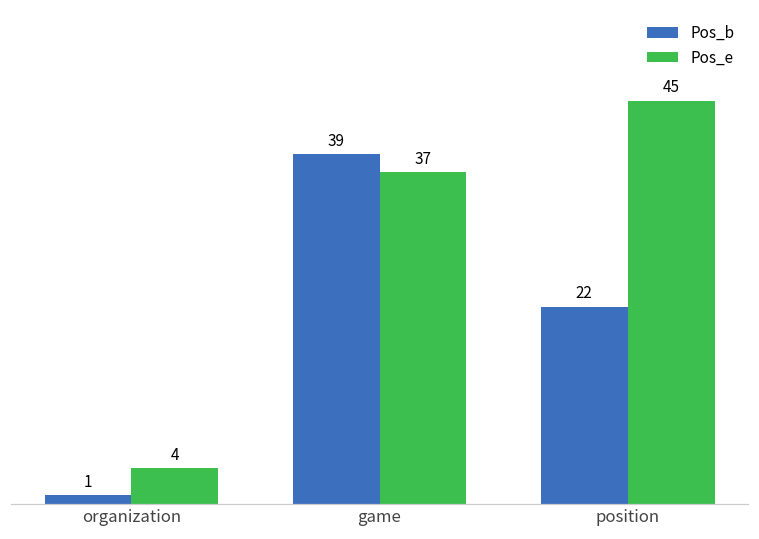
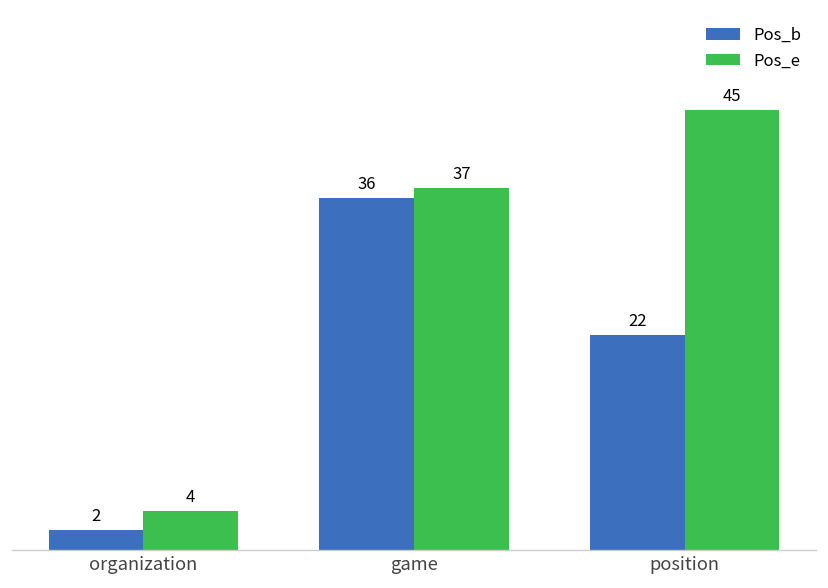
Pos_b, organization: 1 -> 2
Pos_b, game: 39 -> 36
